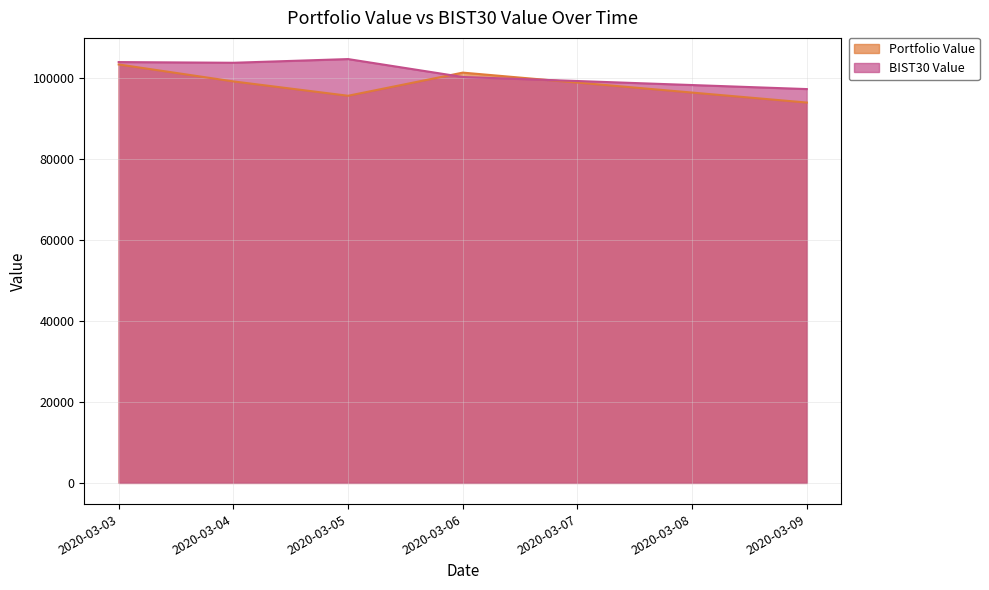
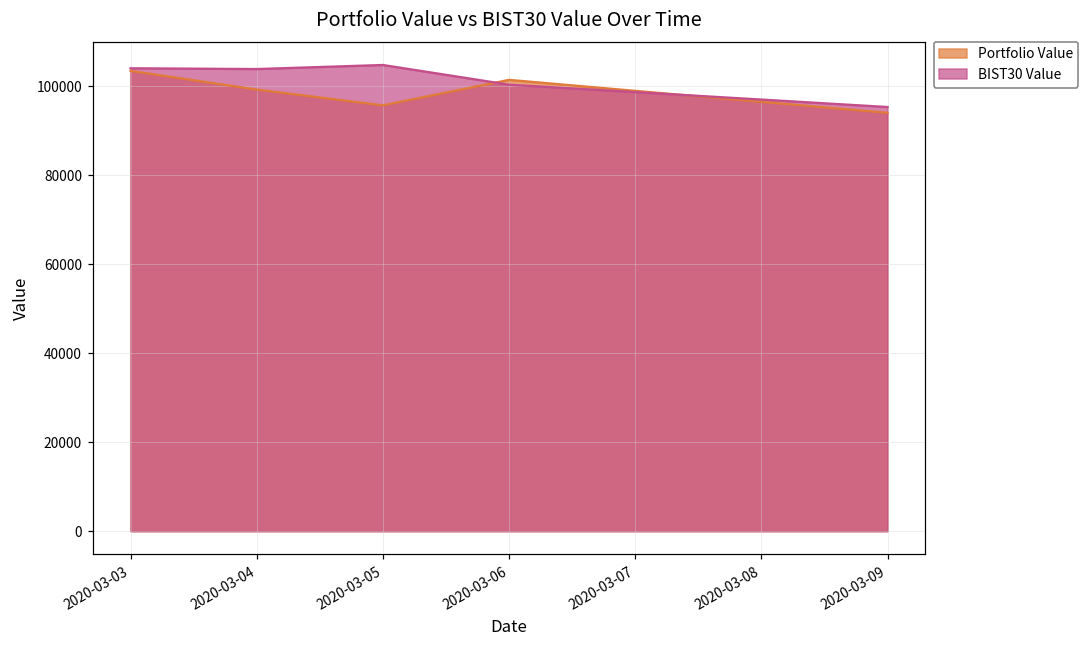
BIST30 Value, 2020-03-09: 97000 -> 95000
